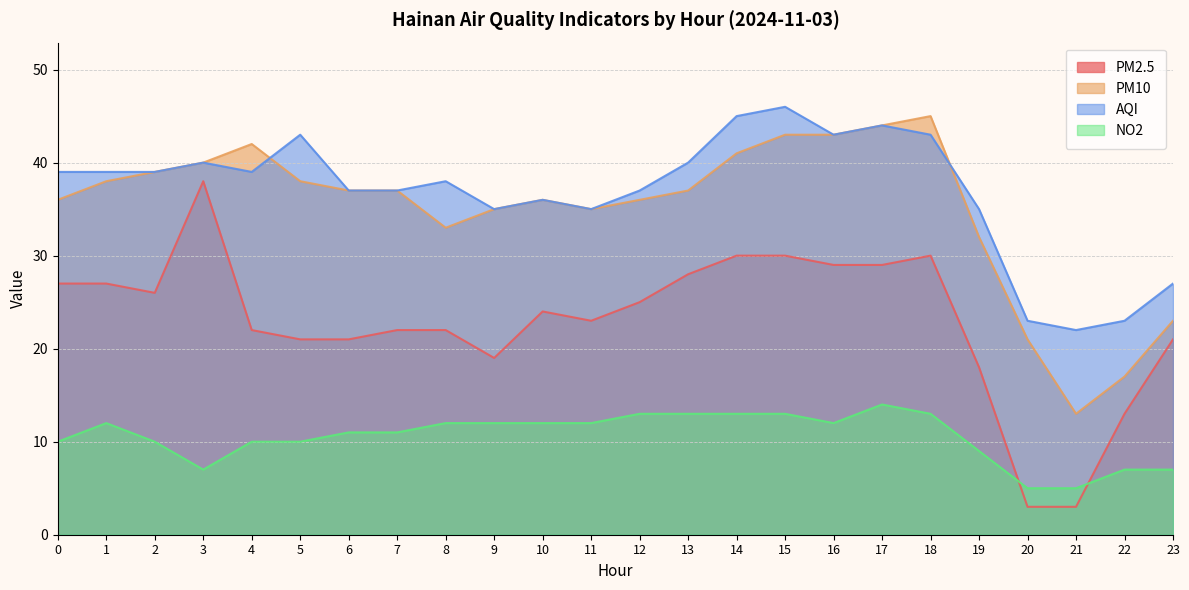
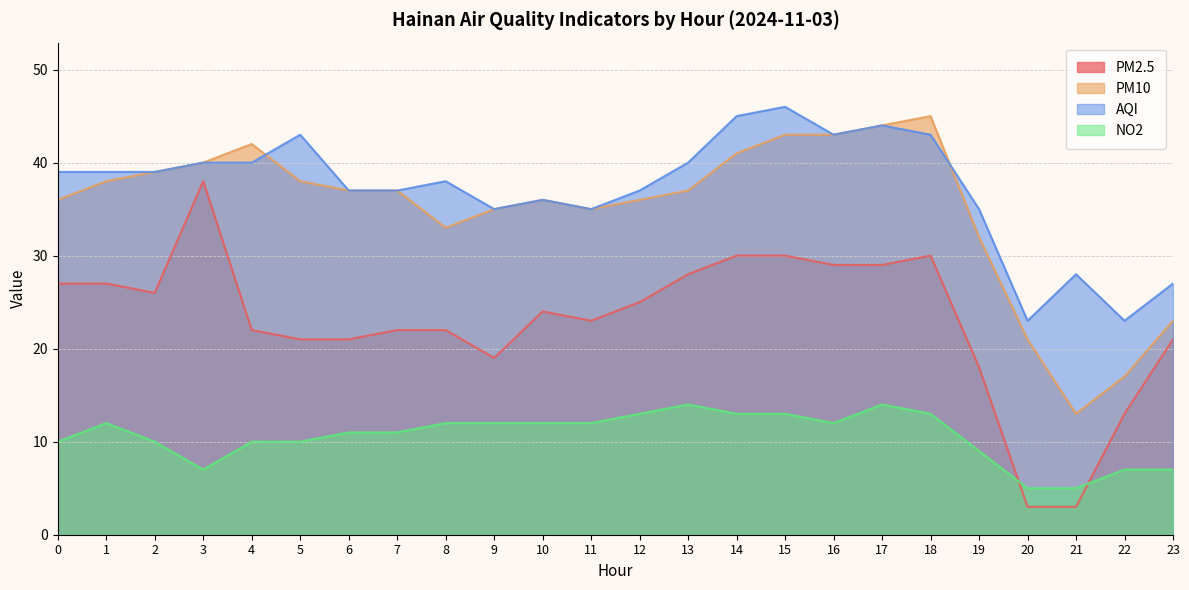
AQI, 4: 39 -> 40
NO2, 13: 13 -> 14
AQI, 21: 22 -> 28
